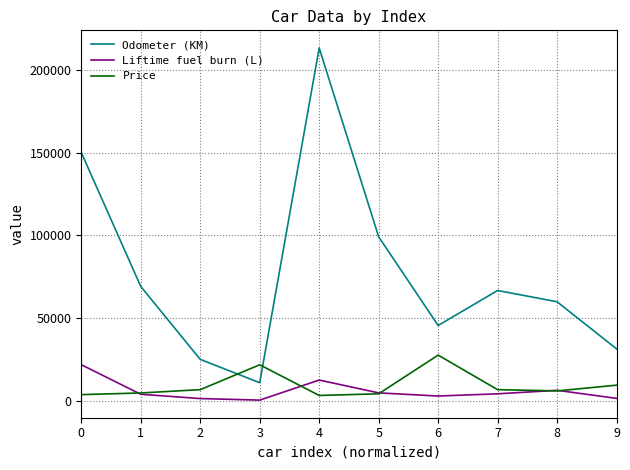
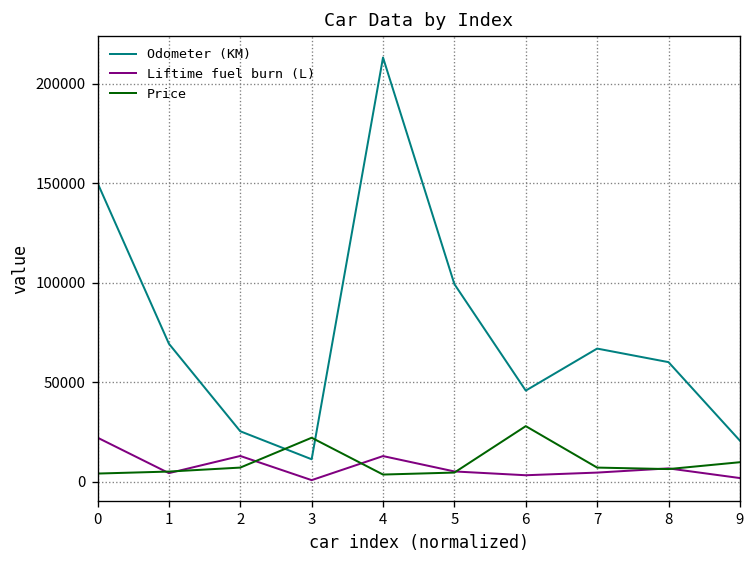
Liftime fuel burn (L), 2: 2000 -> 13000
Odometer (KM), 9: 32000 -> 21000
